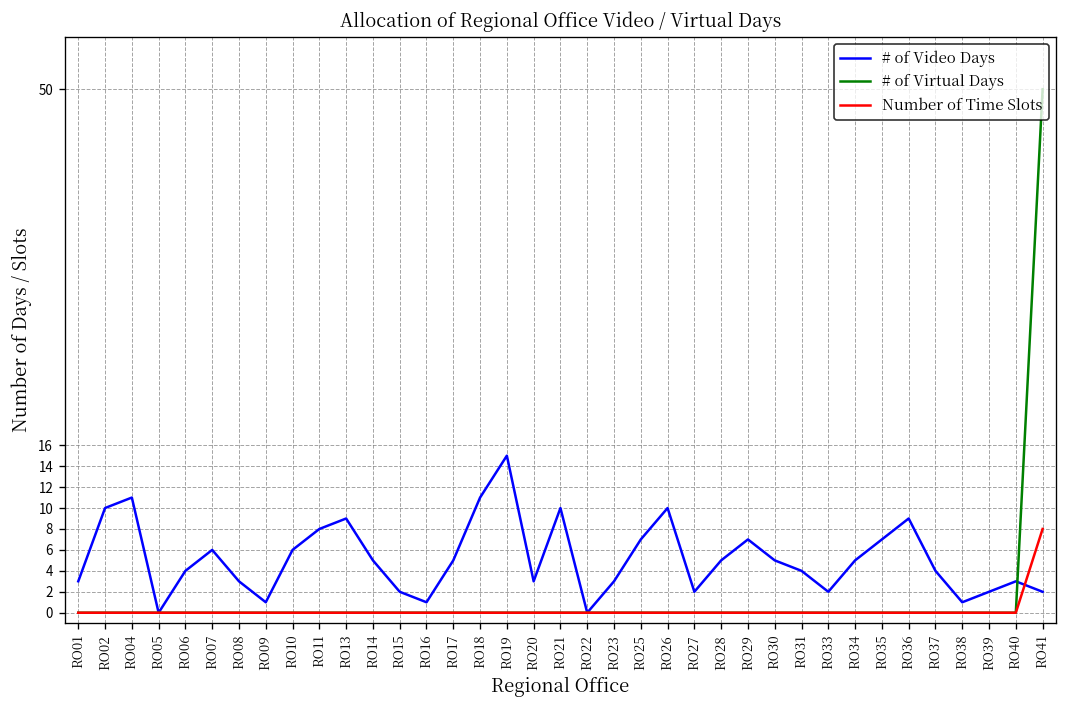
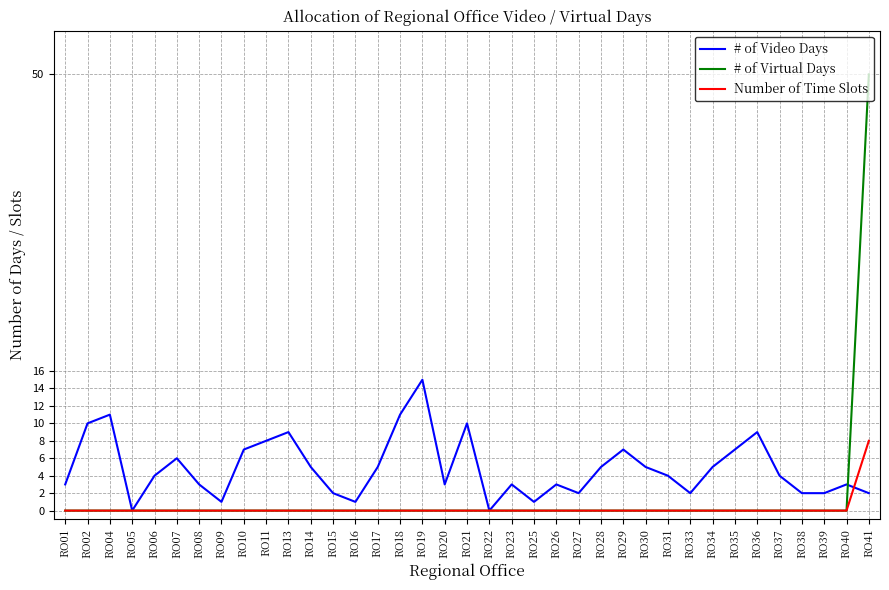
# of Video Days, RO10: 6 -> 7
# of Video Days, RO25: 7 -> 1
# of Video Days, RO26: 10 -> 3
# of Video Days, RO38: 1 -> 2
